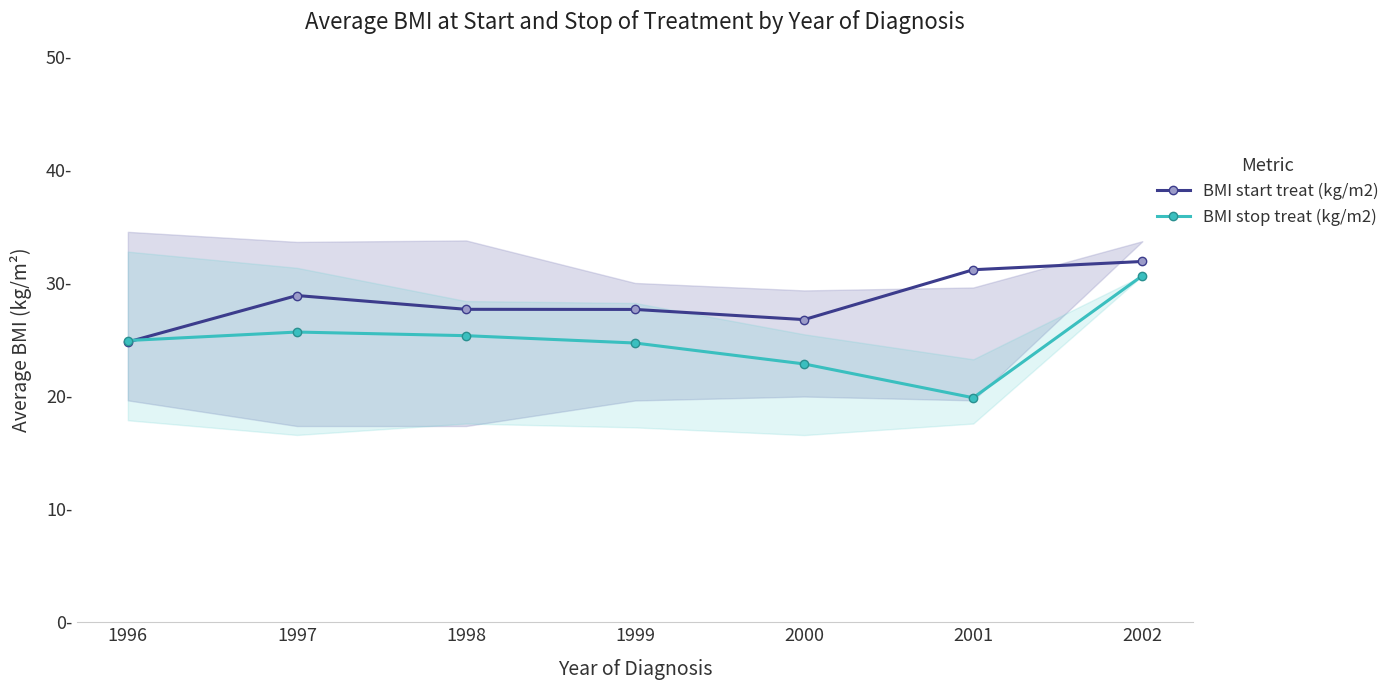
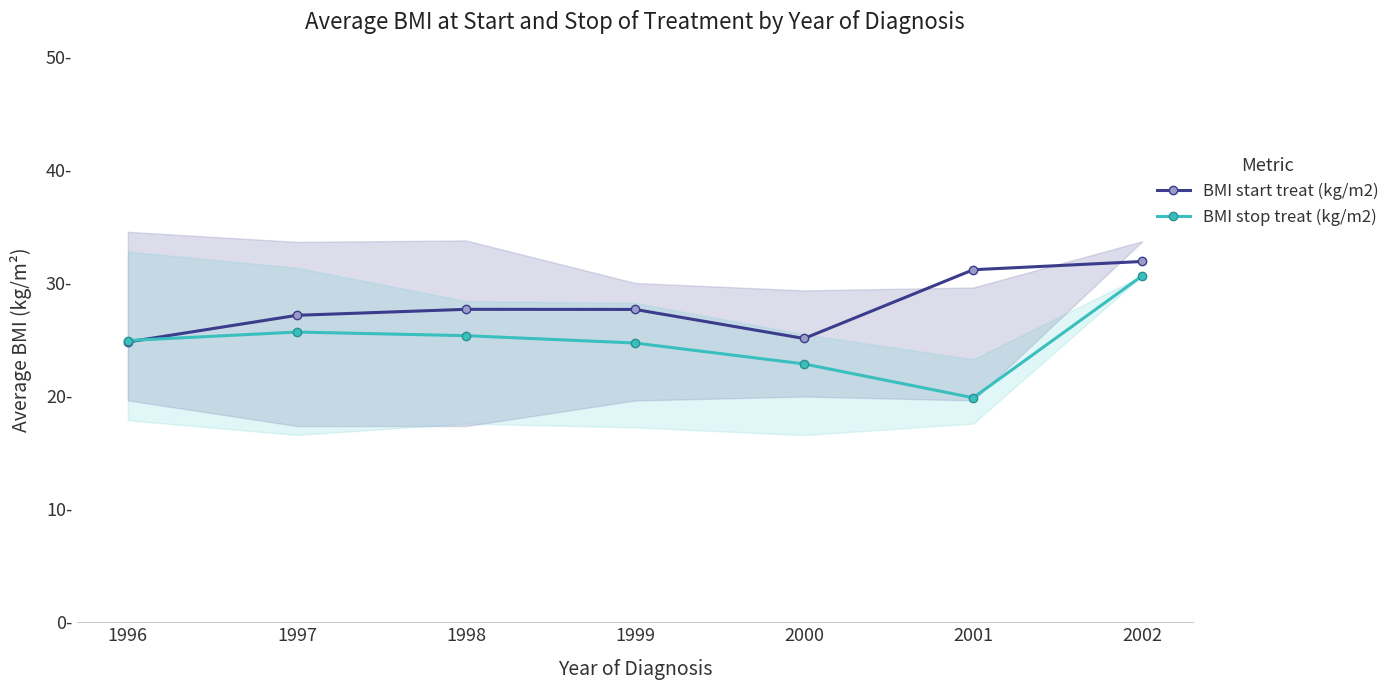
BMI start treat (kg/m2), 1997: 28.9- -> 27.1-
BMI start treat (kg/m2), 2000: 26.8- -> 25.1-
